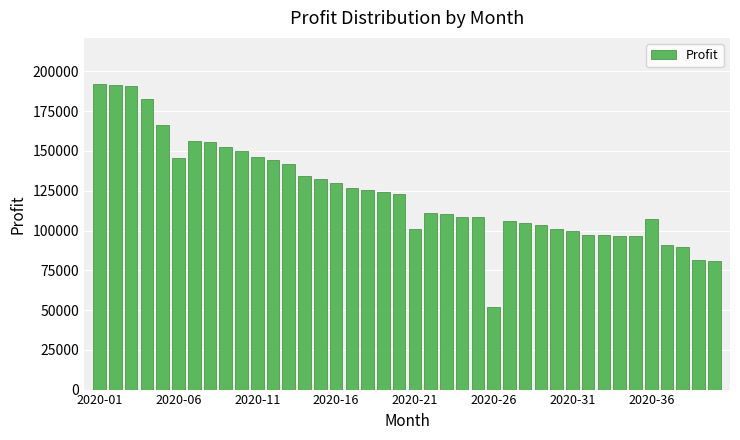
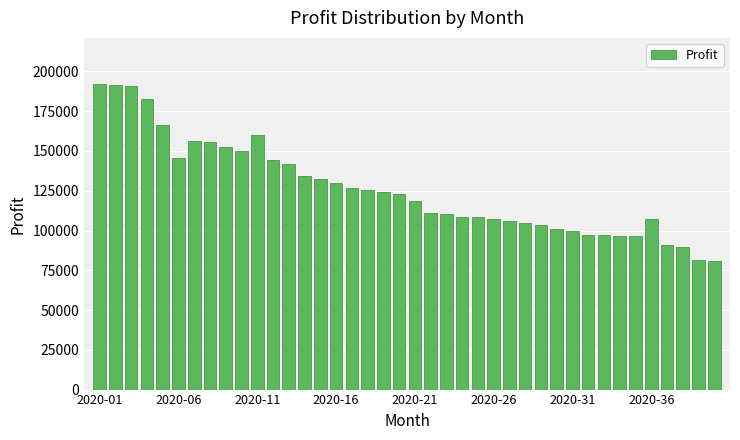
2020-11: 146000 -> 160000
2020-21: 101000 -> 118000
2020-26: 52000 -> 107000
